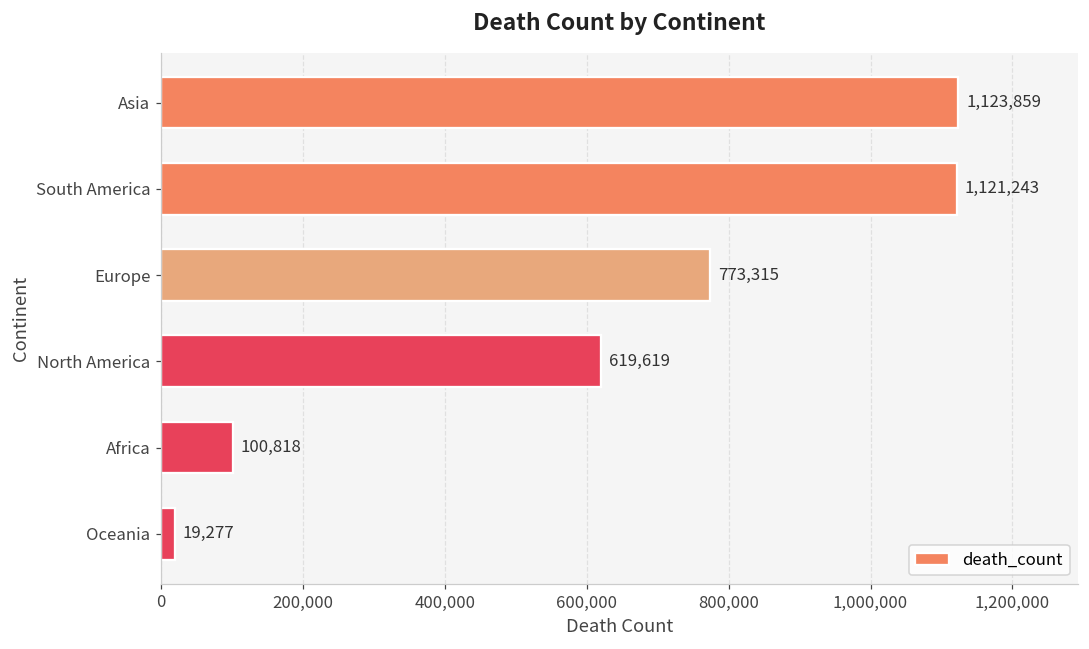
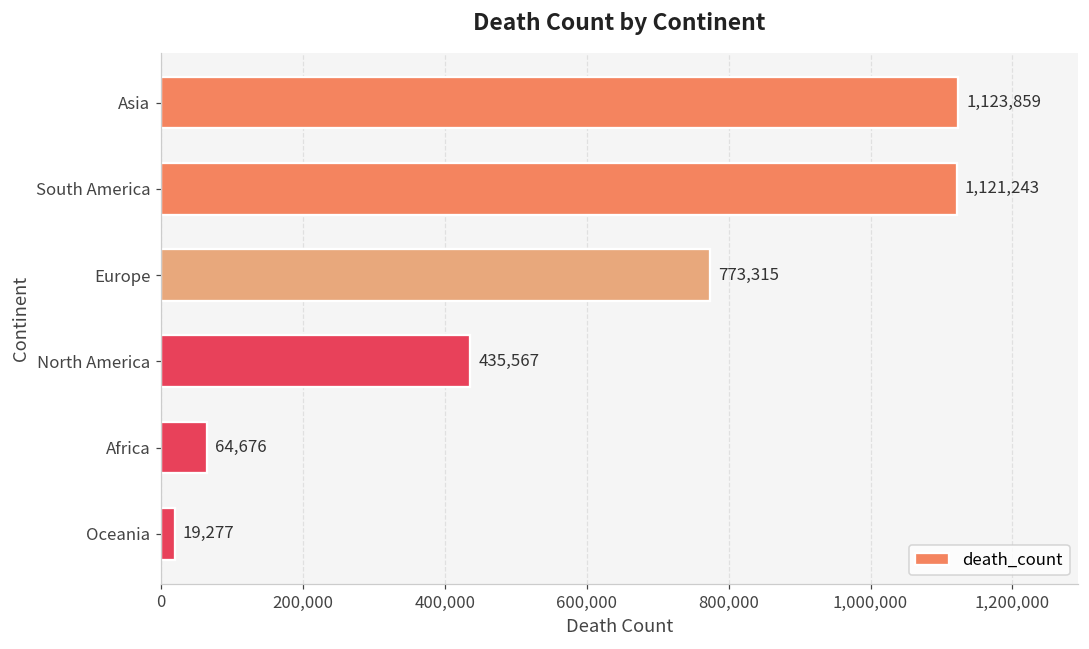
North America: 619,619 -> 435,567
Africa: 100,818 -> 64,676
